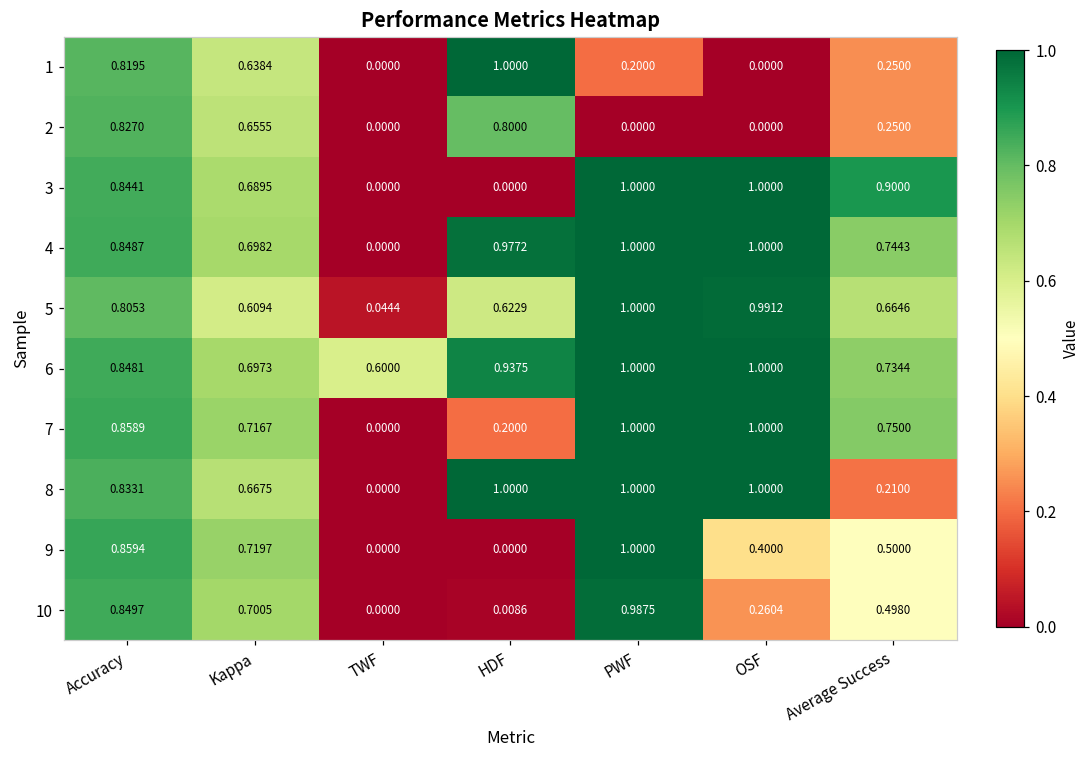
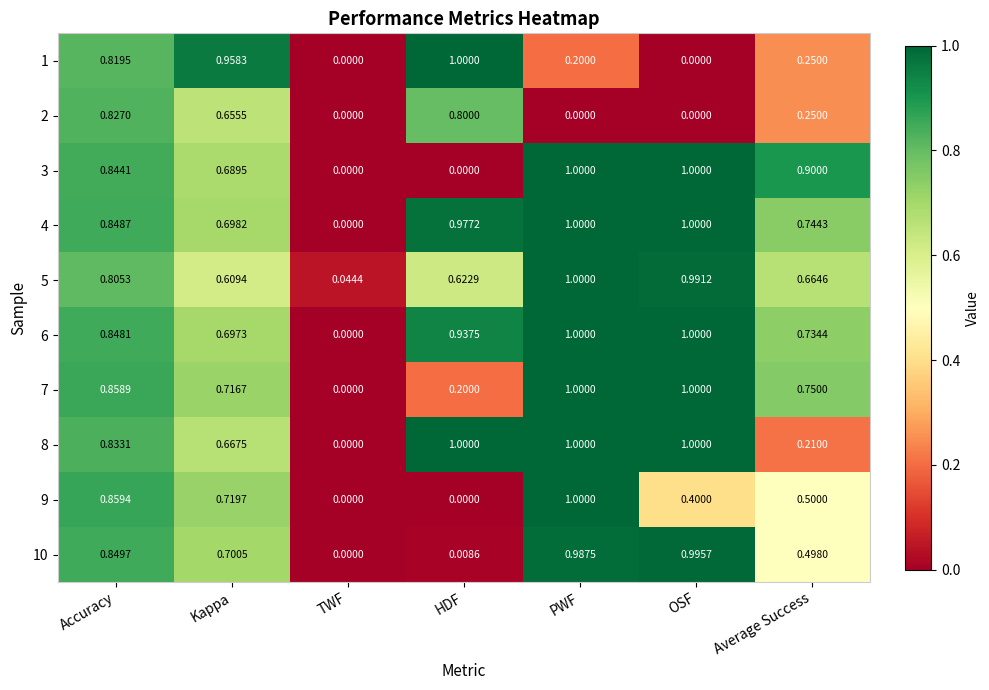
1, Kappa: 0.6384 -> 0.9583
6, TWF: 0.6000 -> 0.0000
10, OSF: 0.2604 -> 0.9957
